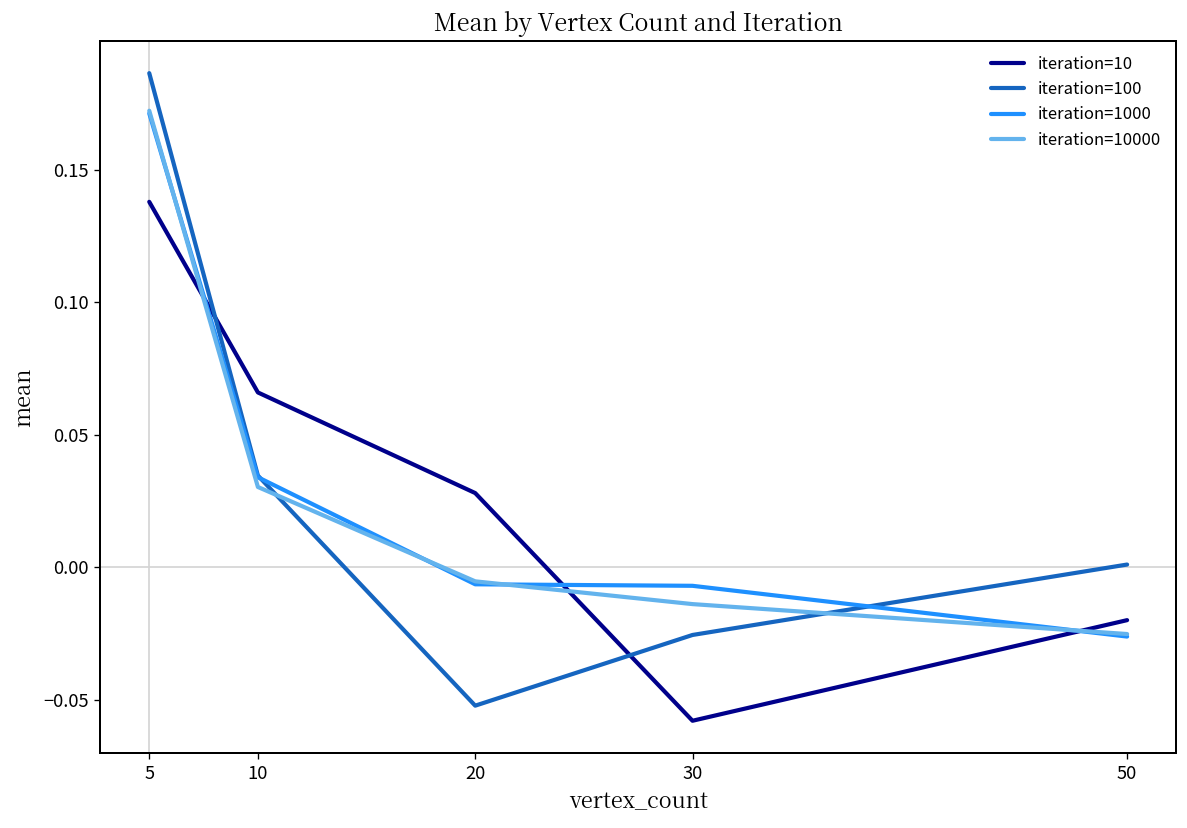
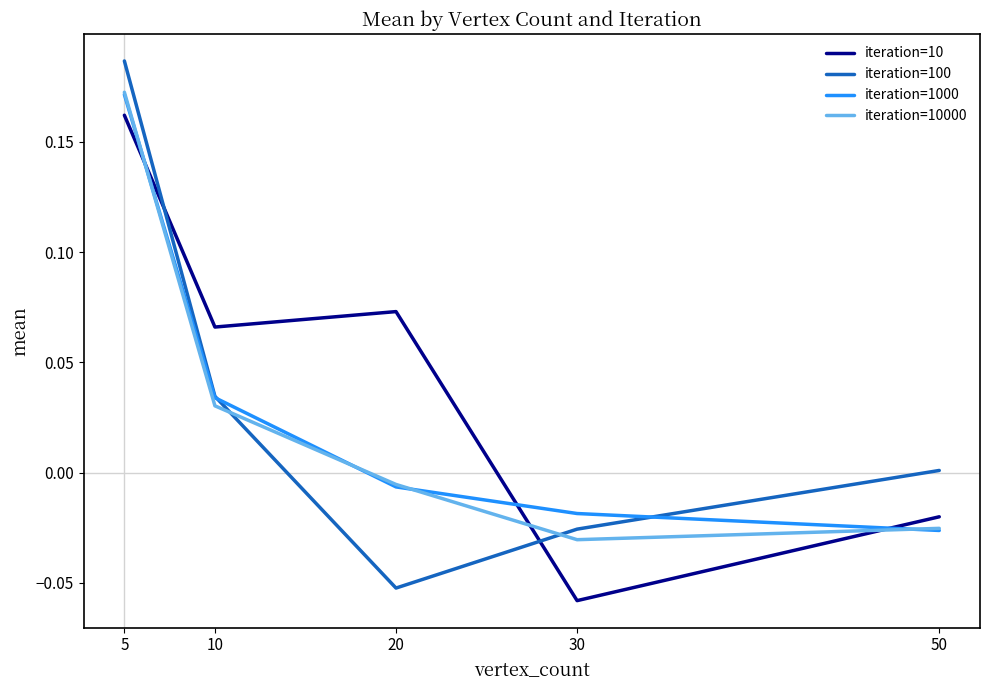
iteration=10, 5: 0.138 -> 0.162
iteration=10, 20: 0.028 -> 0.073
iteration=1000, 30: -0.007 -> -0.019
iteration=10000, 30: -0.014 -> -0.030
